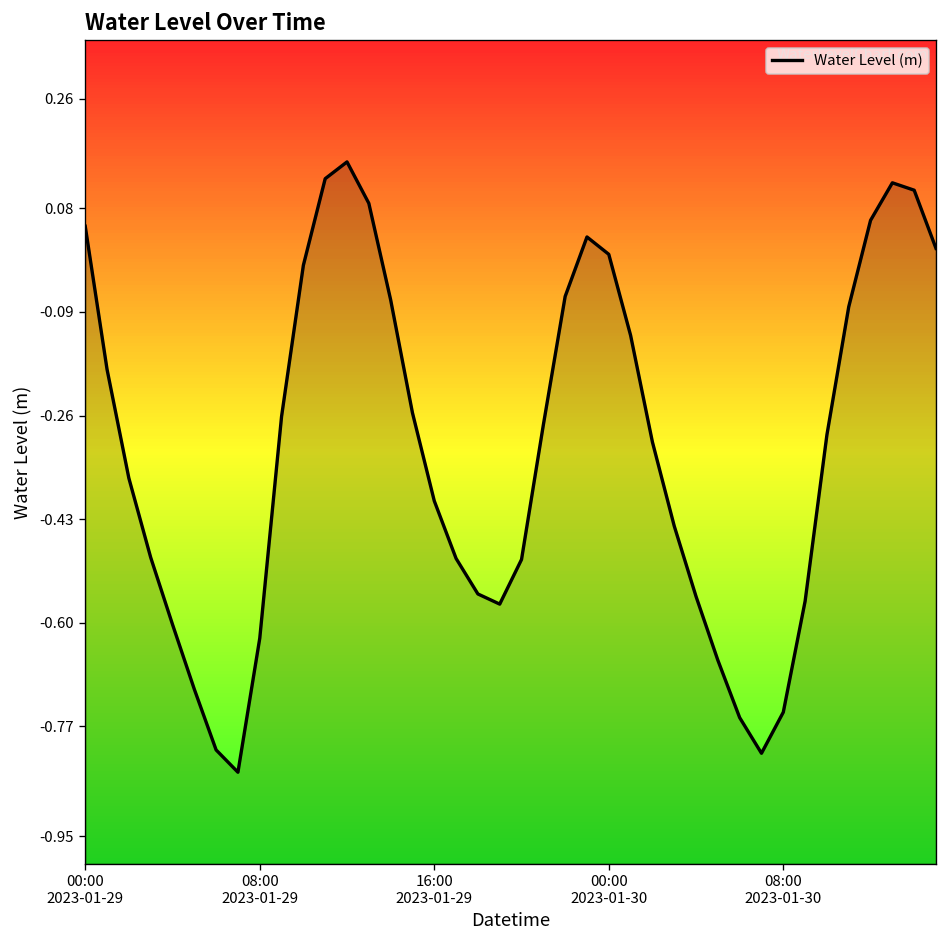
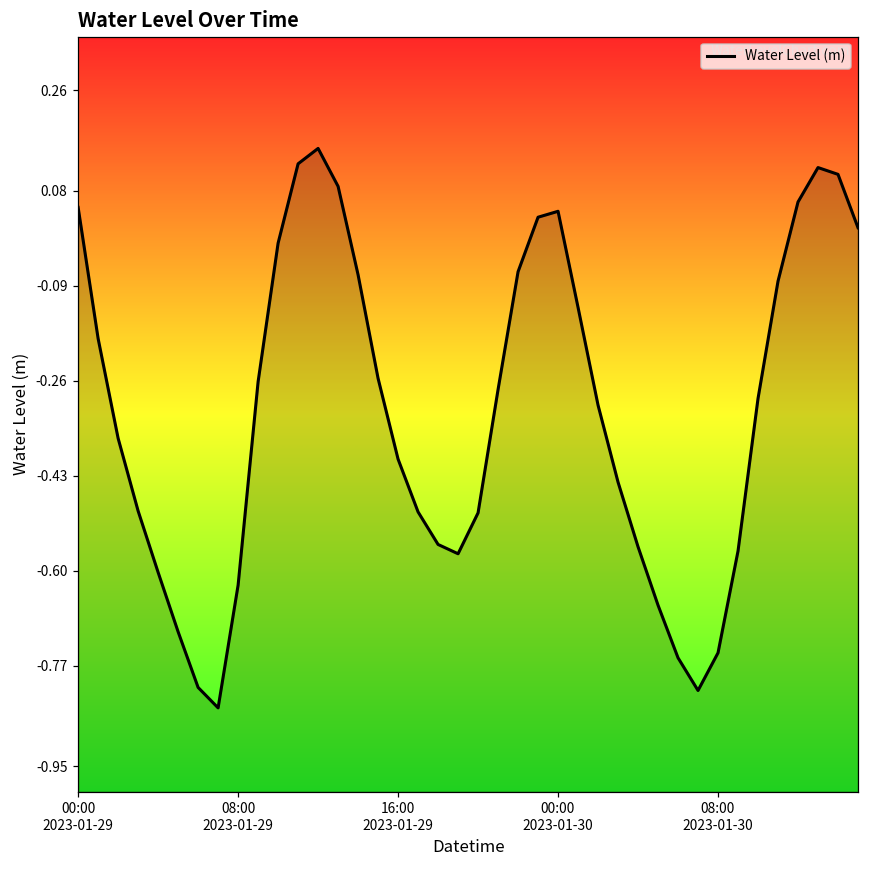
00:00 2023-01-30: 0.00 -> 0.04
